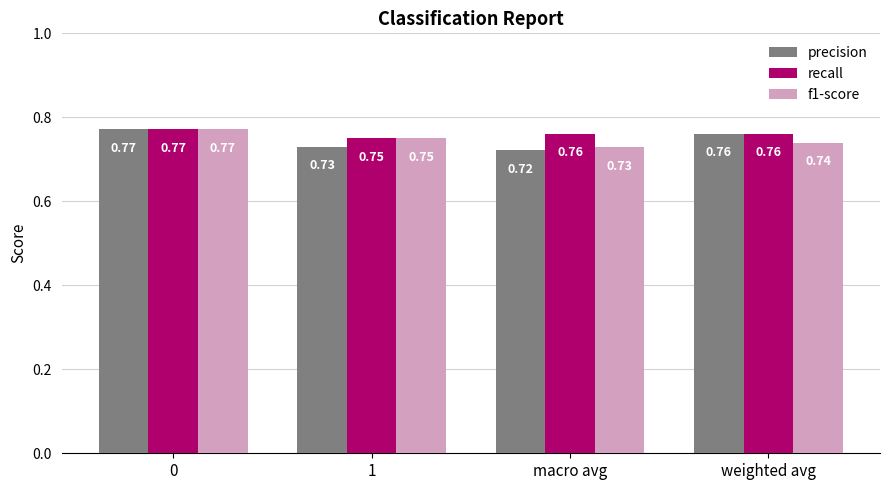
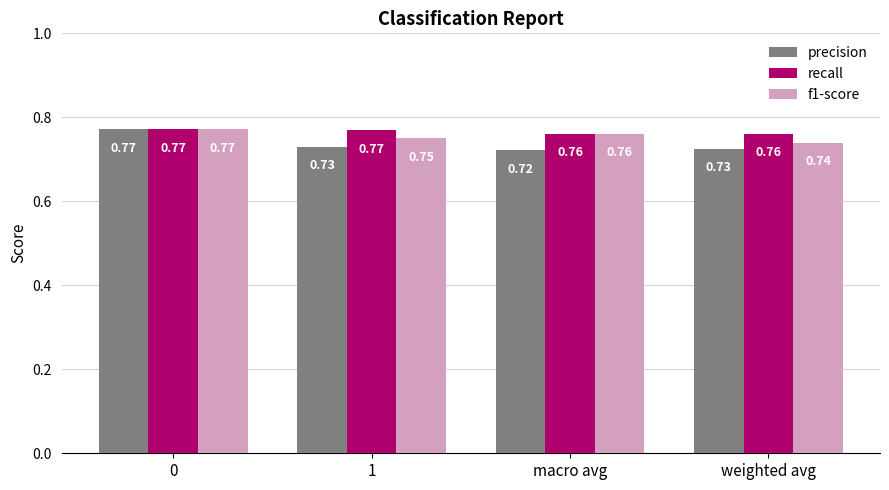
recall, 1: 0.75 -> 0.77
f1-score, macro avg: 0.73 -> 0.76
precision, weighted avg: 0.76 -> 0.73
